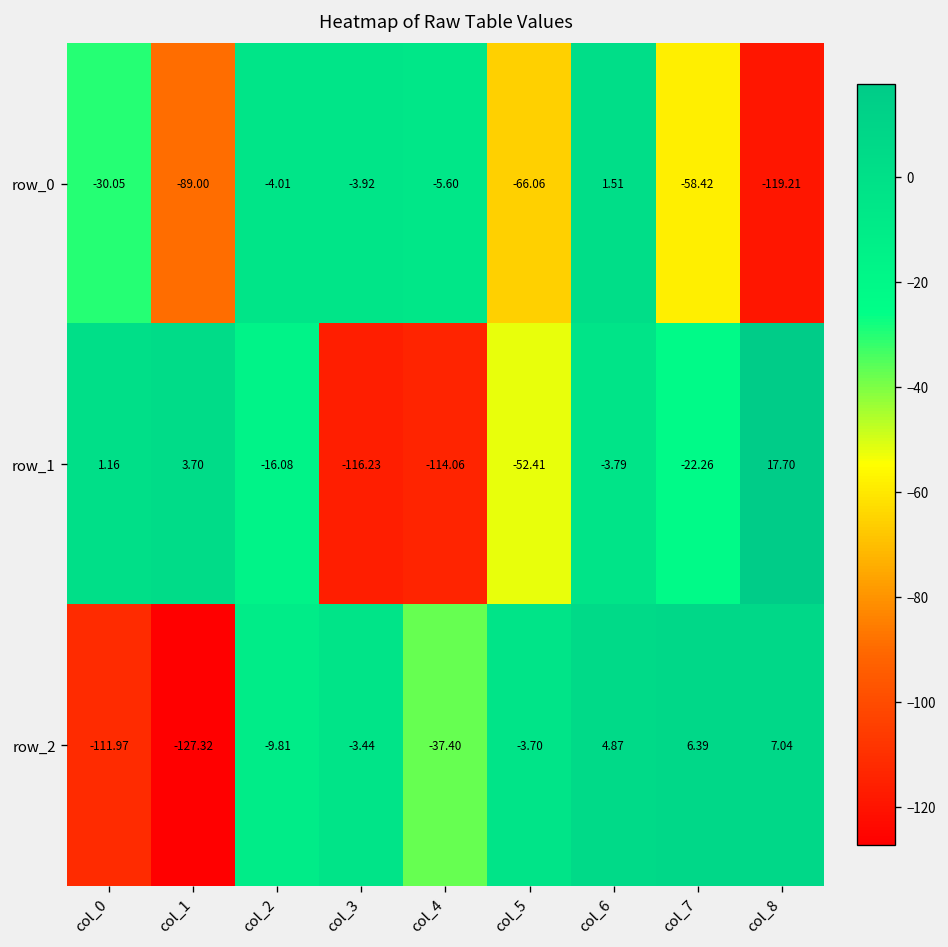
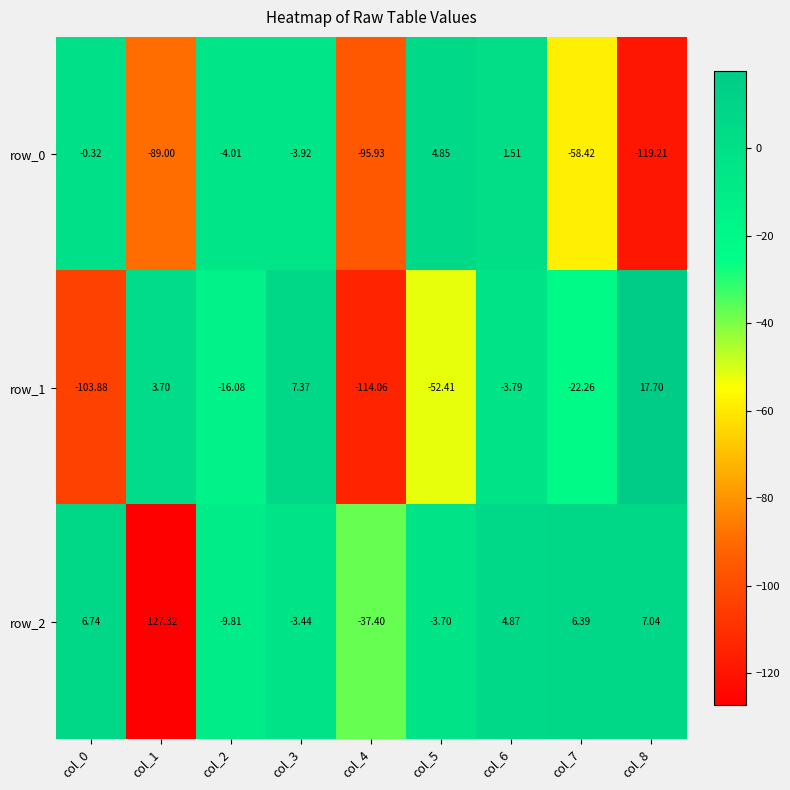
row_0, col_0: -30.05 -> -0.32
row_0, col_4: -5.60 -> -95.93
row_0, col_5: -66.06 -> 4.85
row_1, col_0: 1.16 -> -103.88
row_1, col_3: -116.23 -> 7.37
row_2, col_0: -111.97 -> 6.74
